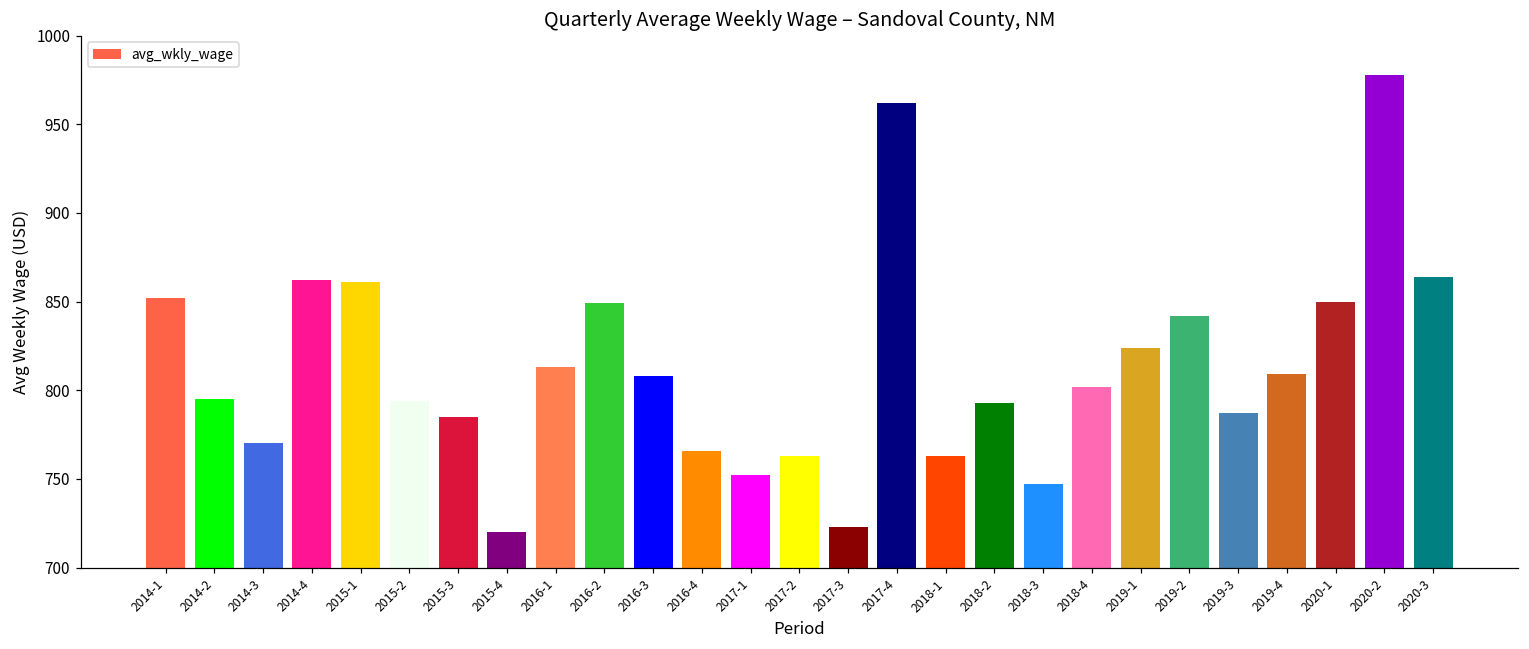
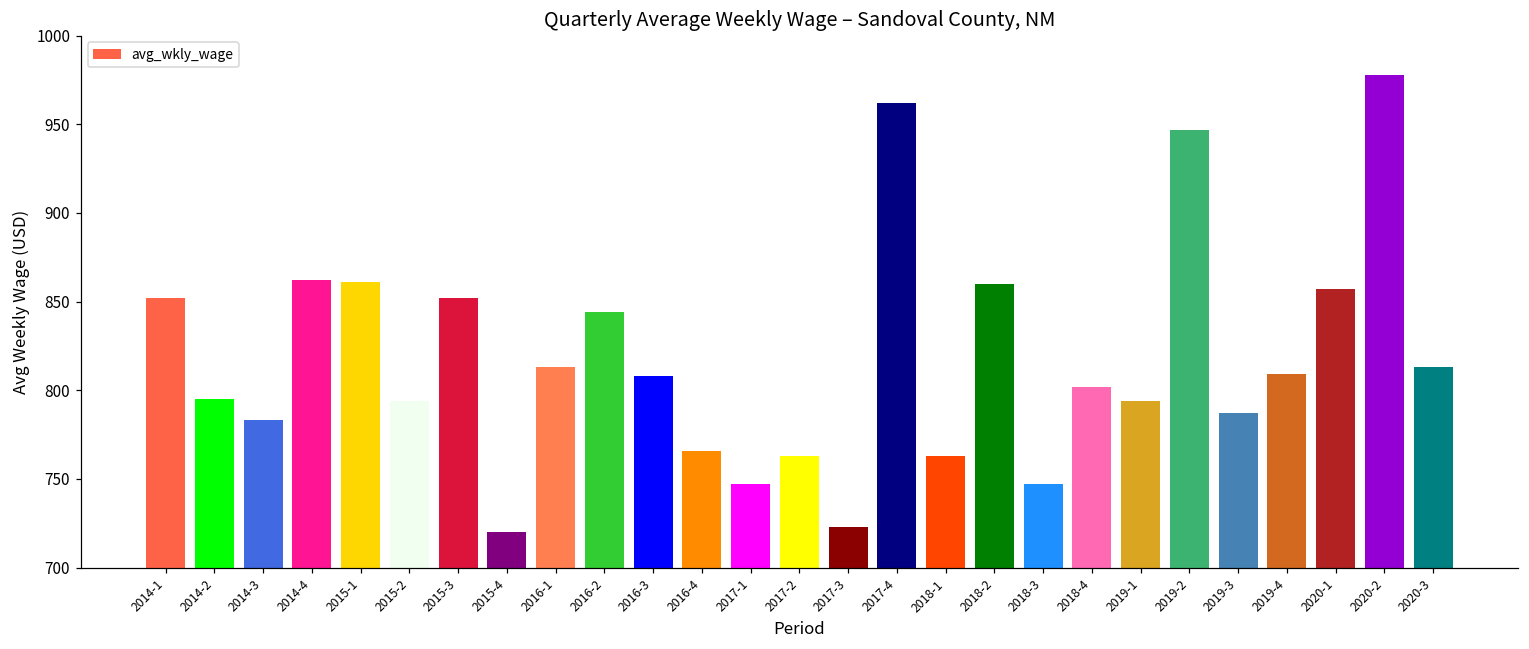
2014-3: 770 -> 783
2015-3: 785 -> 852
2016-2: 849 -> 844
2017-1: 752 -> 747
2018-2: 793 -> 860
2019-1: 824 -> 794
2019-2: 842 -> 947
2020-1: 850 -> 857
2020-3: 864 -> 813
